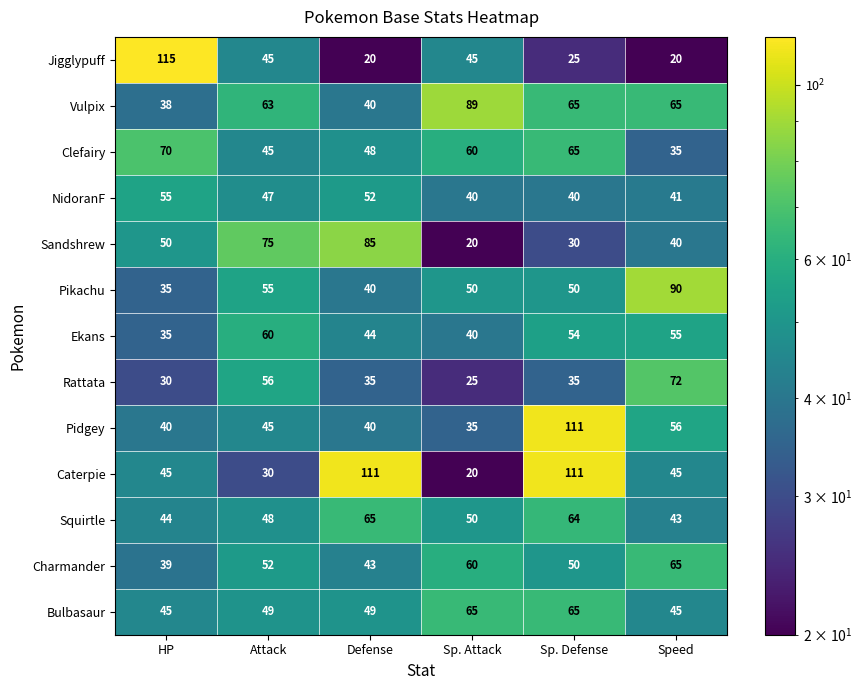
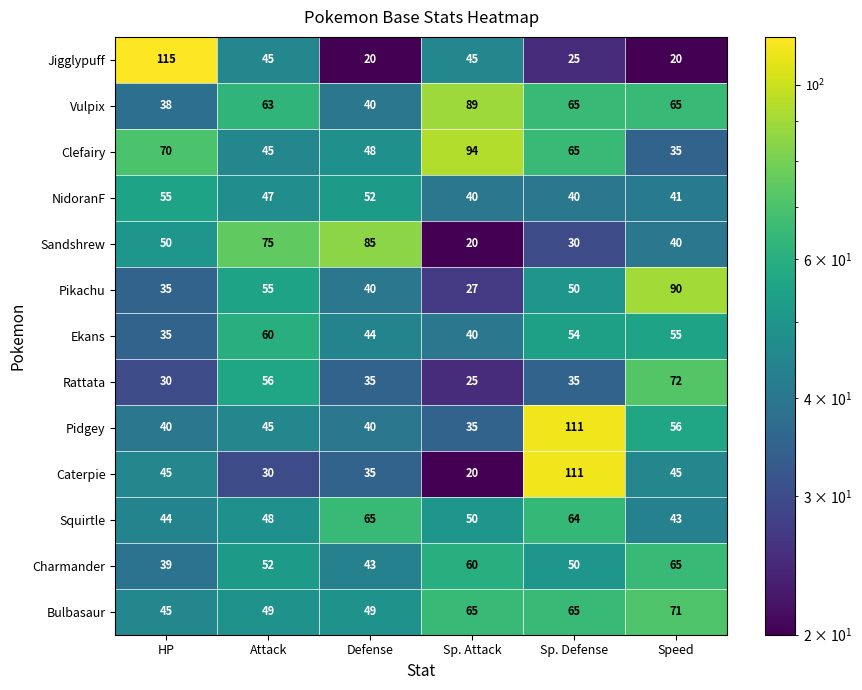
Clefairy, Sp. Attack: 60 -> 94
Pikachu, Sp. Attack: 50 -> 27
Caterpie, Defense: 111 -> 35
Bulbasaur, Speed: 45 -> 71
